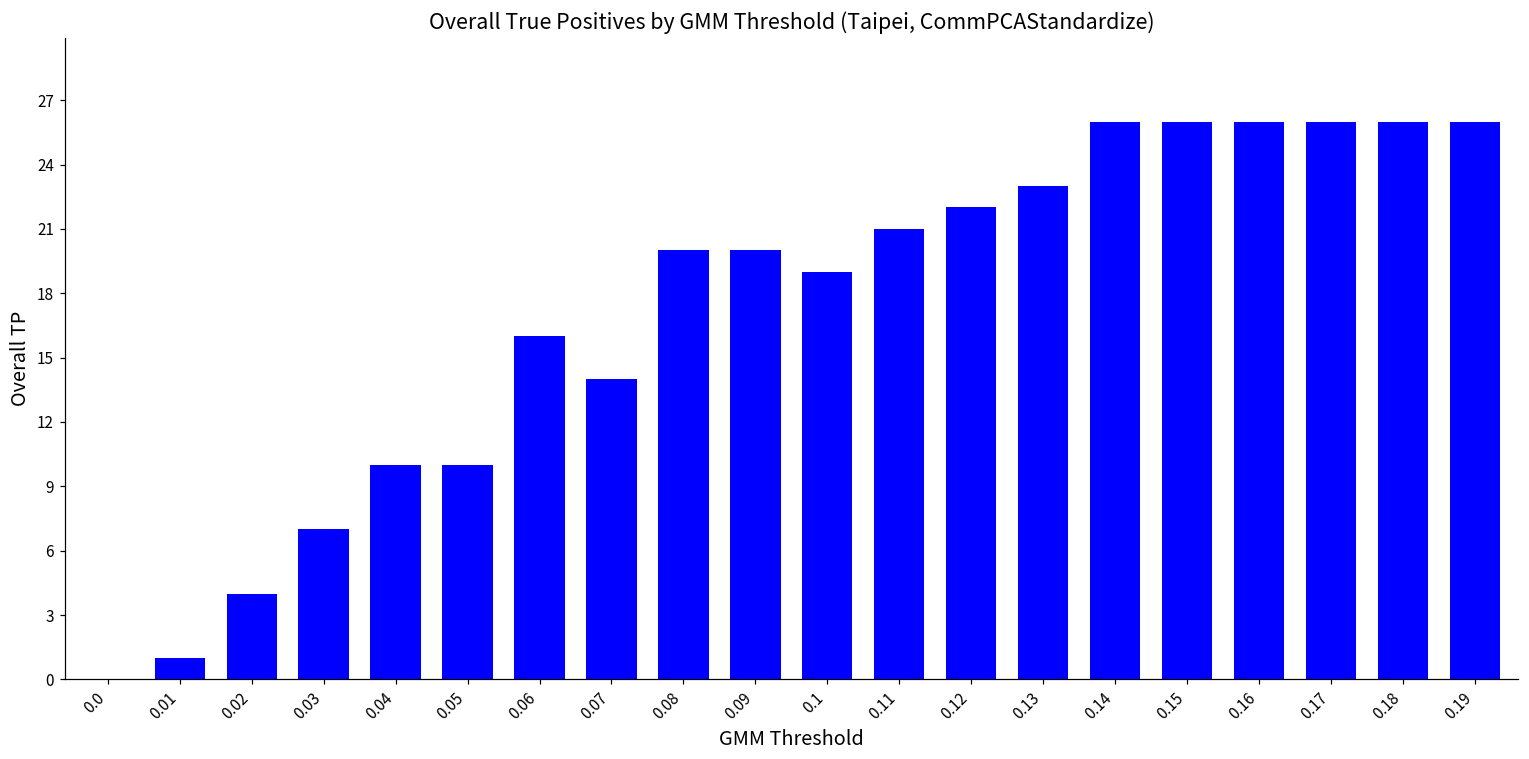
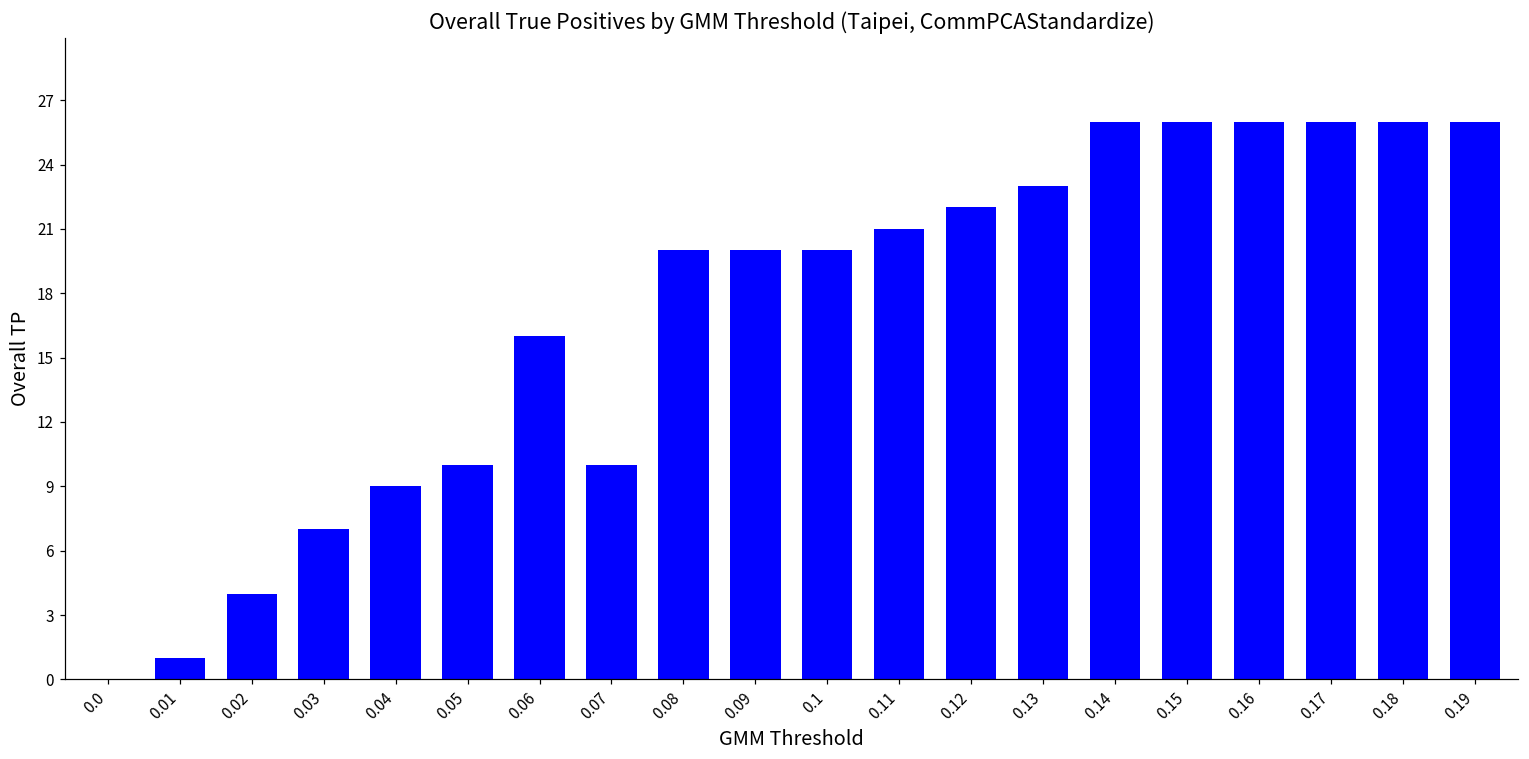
0.04: 10 -> 9
0.07: 14 -> 10
0.1: 19 -> 20
